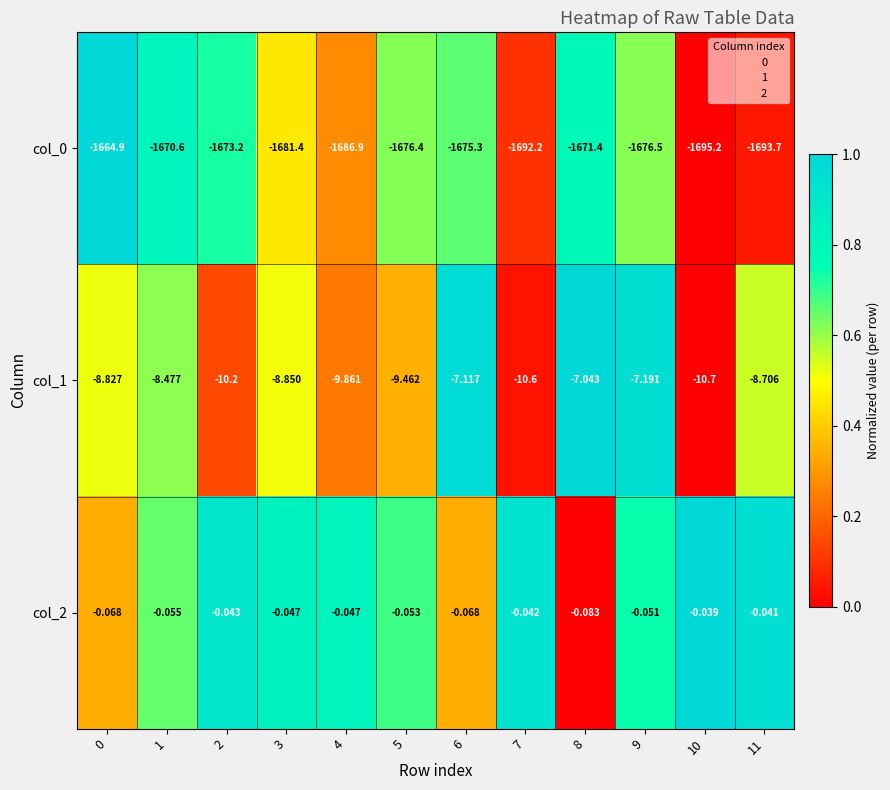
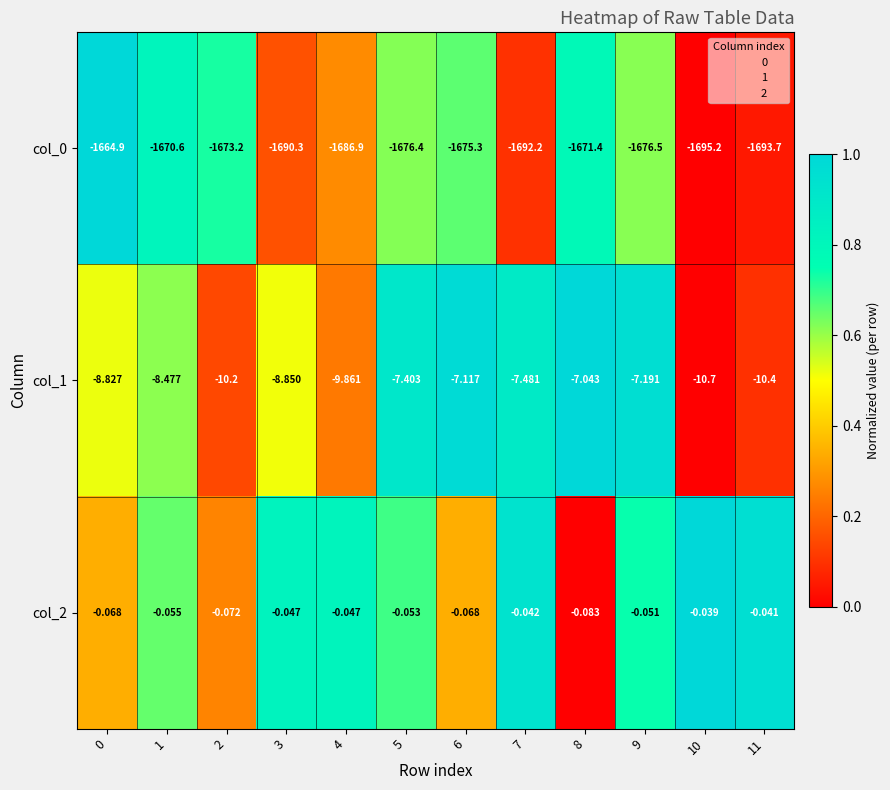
col_0, 3: -1681.4 -> -1690.3
col_1, 5: -9.462 -> -7.403
col_1, 7: -10.6 -> -7.481
col_1, 11: -8.706 -> -10.4
col_2, 2: -0.043 -> -0.072
